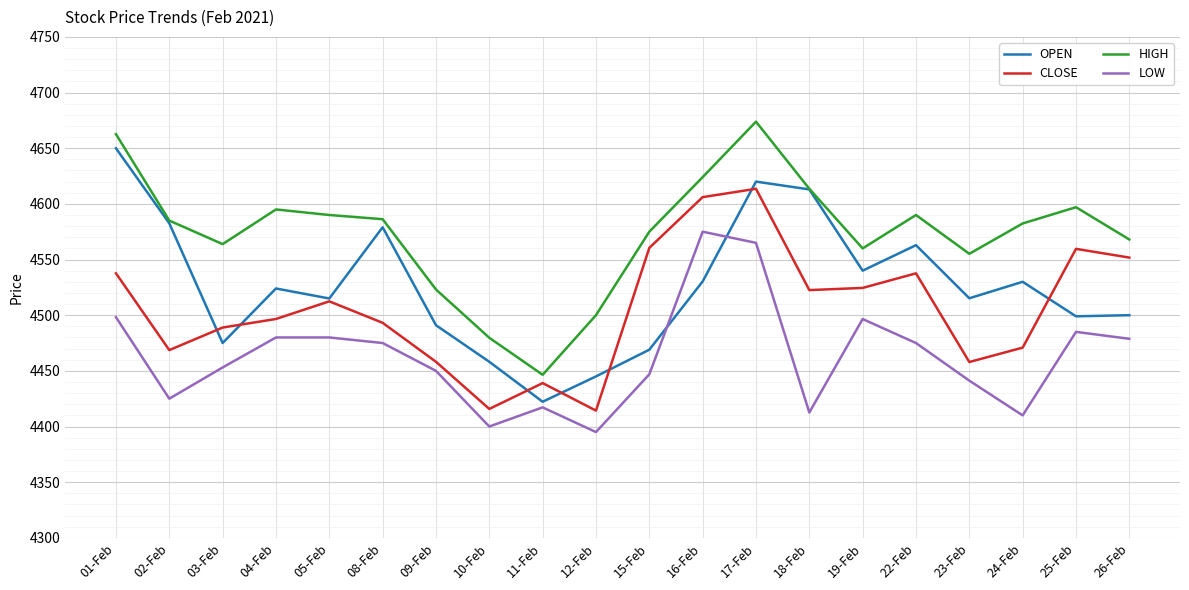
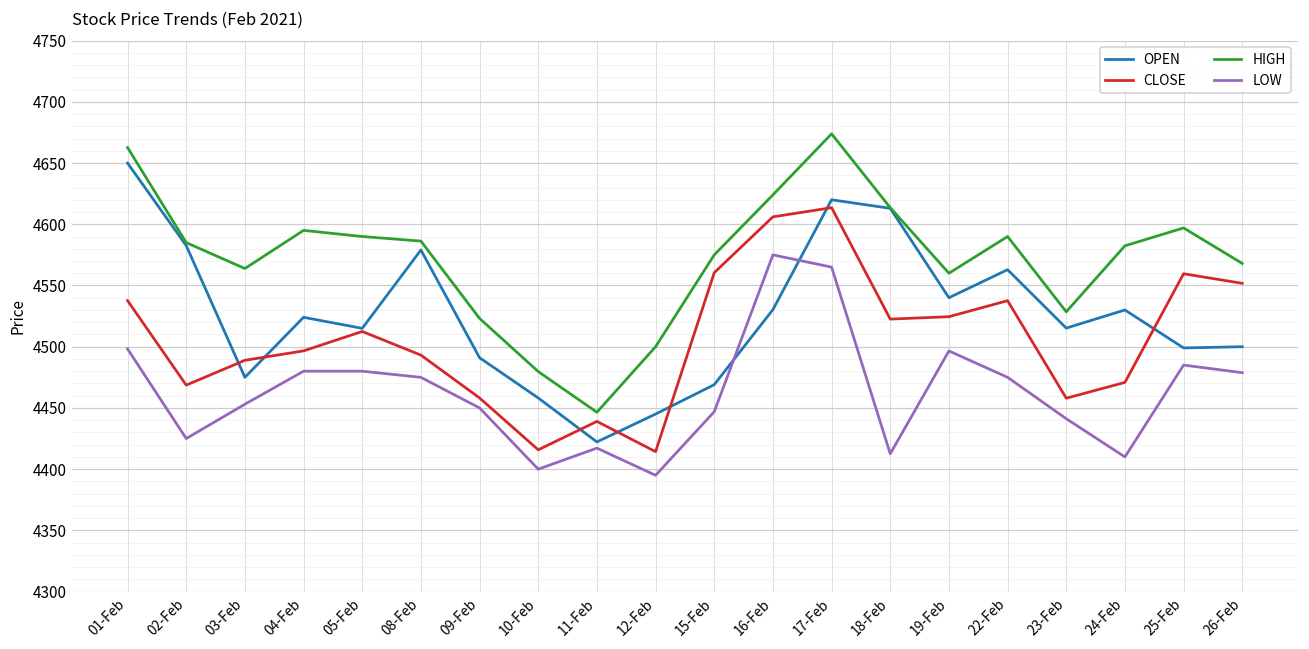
HIGH, 23-Feb: 4555 -> 4529
